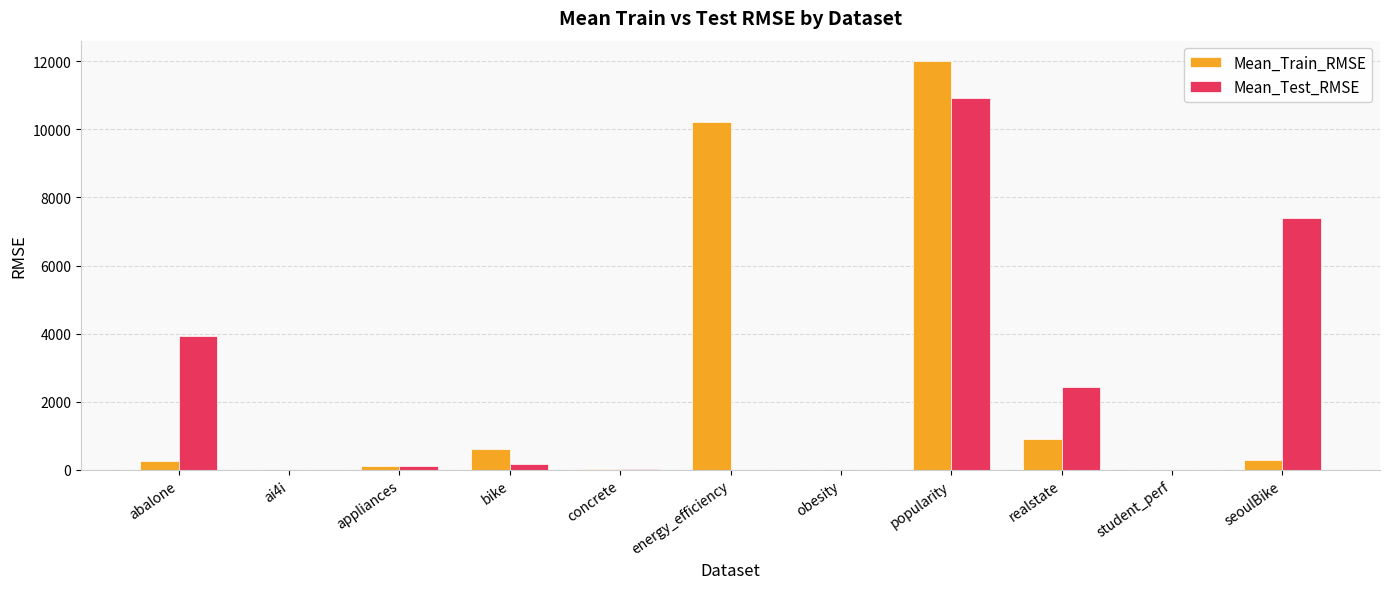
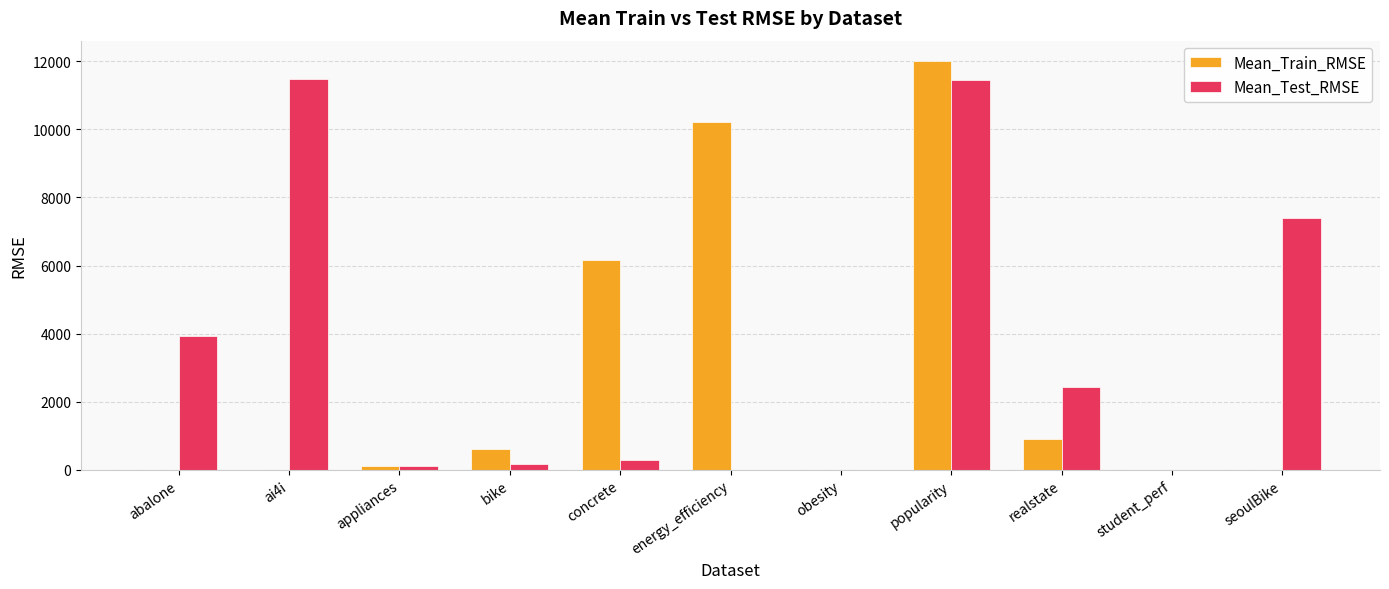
Mean_Train_RMSE, abalone: 300 -> 0
Mean_Test_RMSE, ai4i: 0 -> 11500
Mean_Train_RMSE, concrete: 0 -> 6200
Mean_Test_RMSE, concrete: 0 -> 300
Mean_Test_RMSE, popularity: 10900 -> 11500
Mean_Train_RMSE, seoulBike: 300 -> 0
